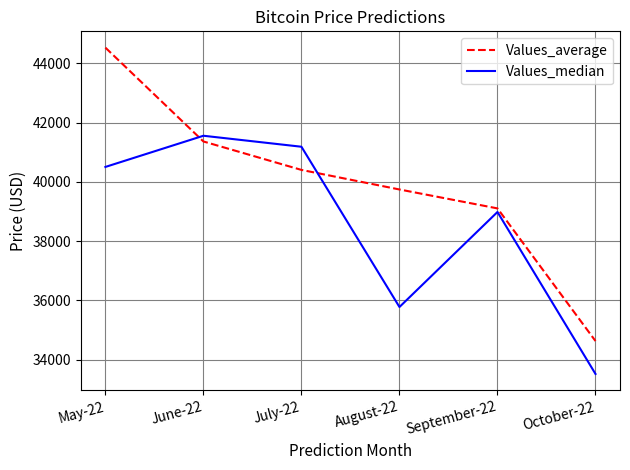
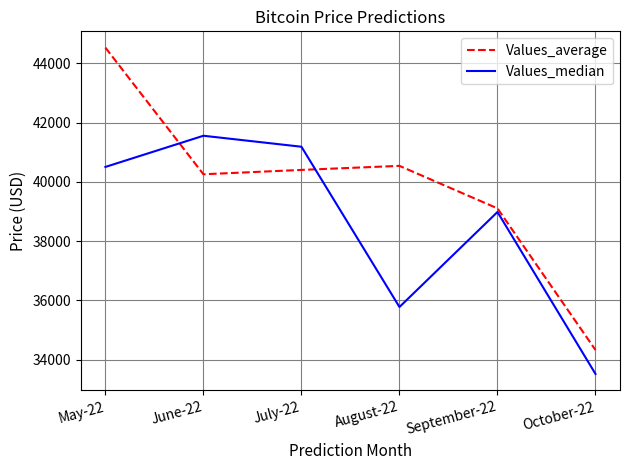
Values_average, June-22: 41400 -> 40300
Values_average, August-22: 39700 -> 40500
Values_average, October-22: 34600 -> 34300
